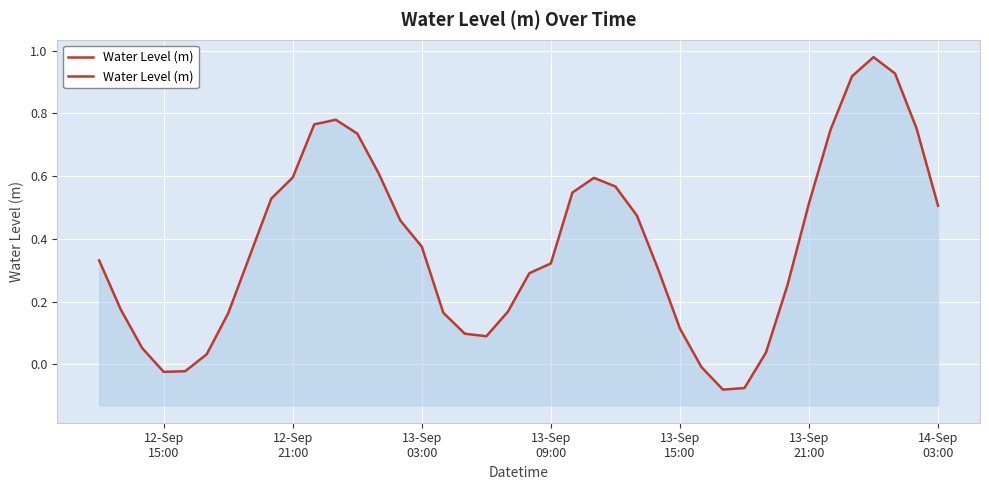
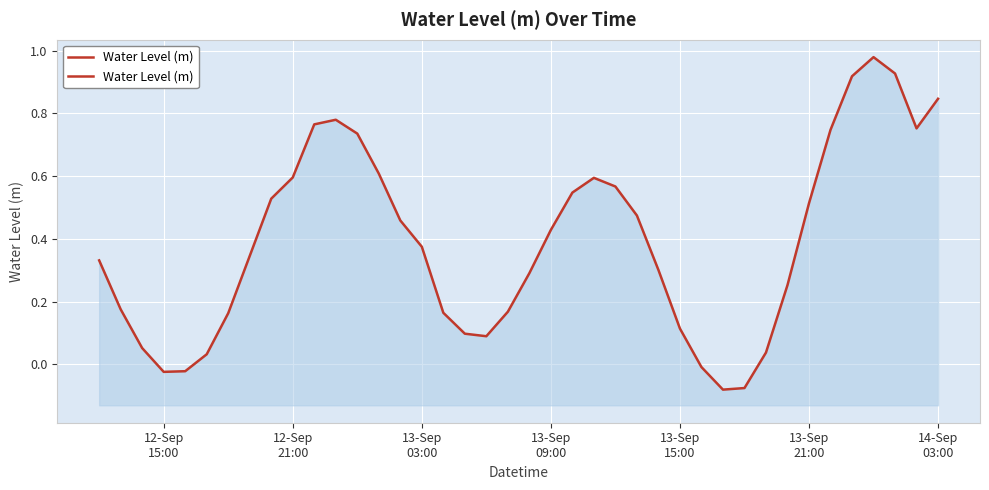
13-Sep 09:00: 0.32 -> 0.43
14-Sep 03:00: 0.51 -> 0.85
